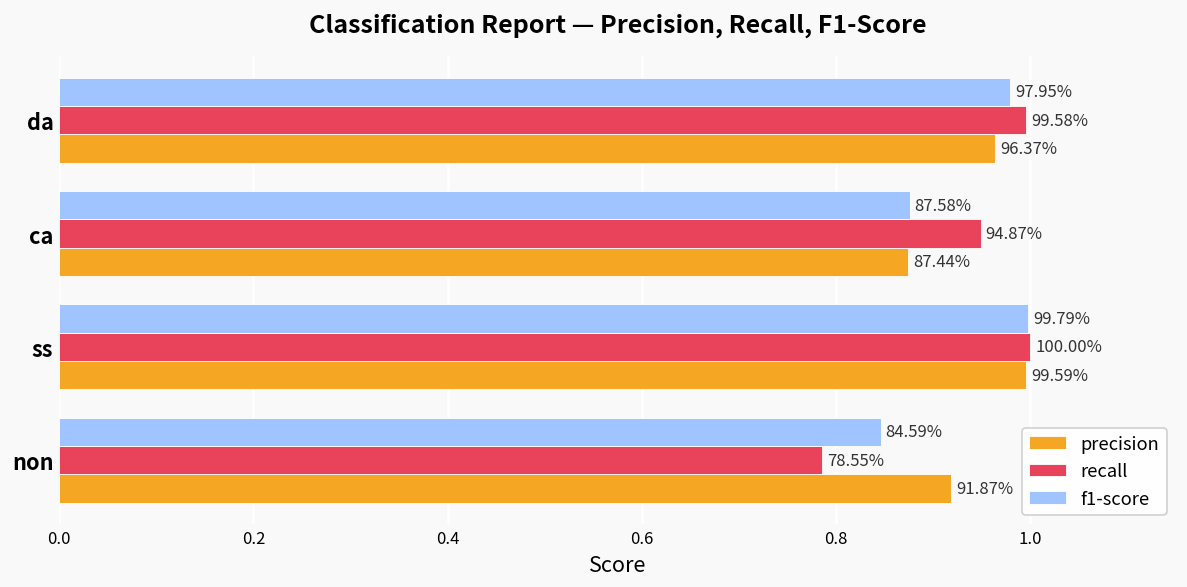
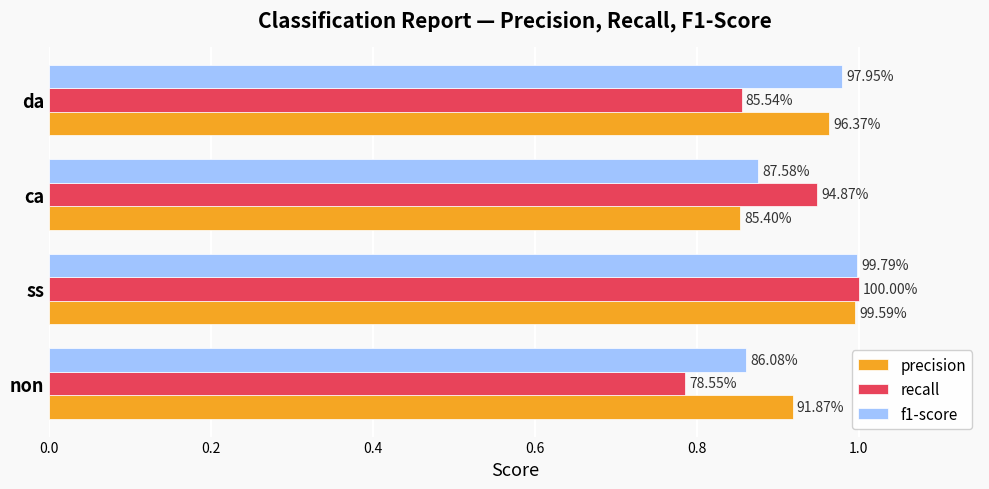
recall, da: 99.58% -> 85.54%
precision, ca: 87.44% -> 85.40%
f1-score, non: 84.59% -> 86.08%
